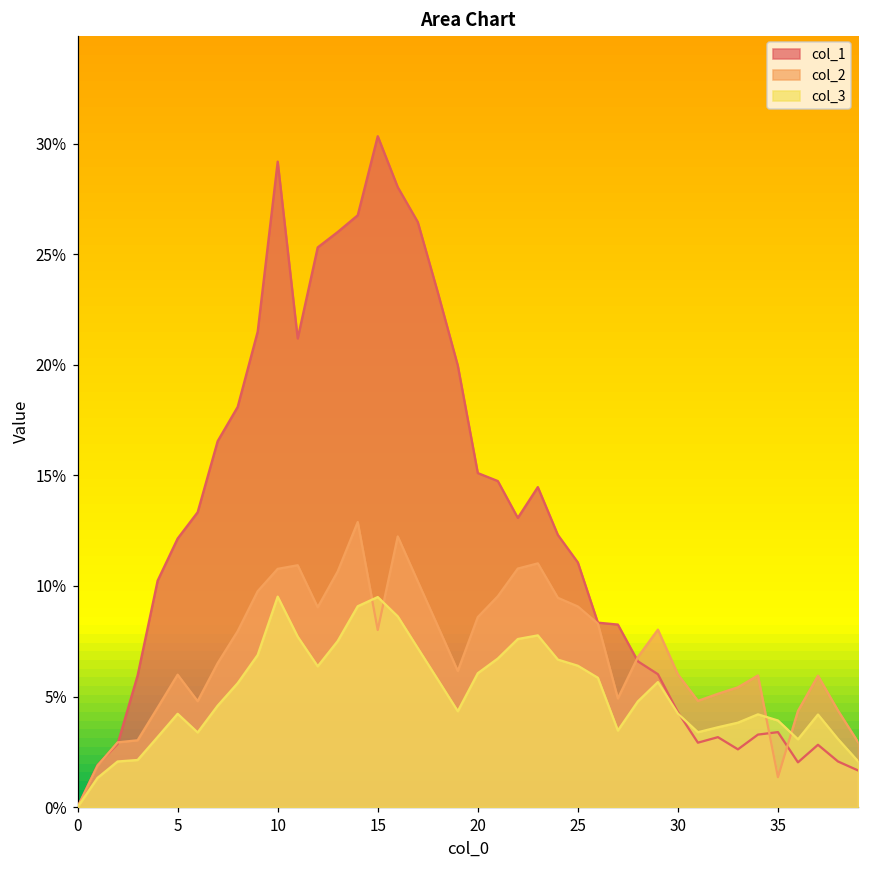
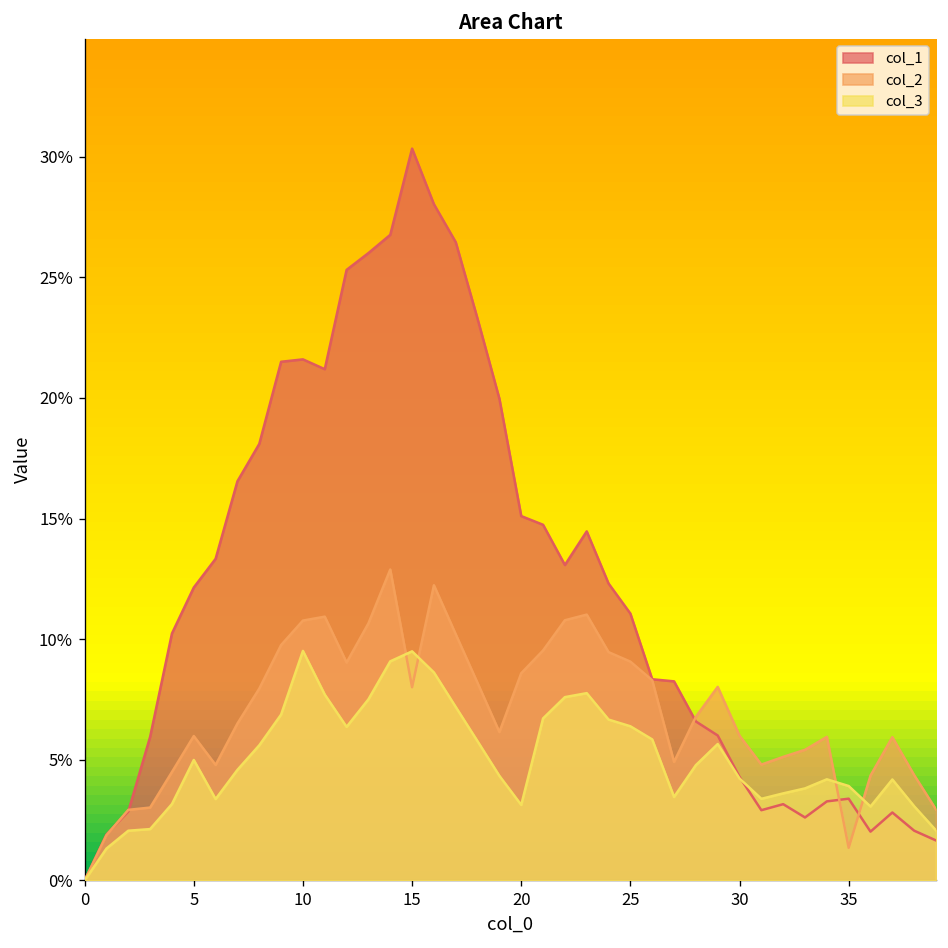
col_3, 5: 4.2% -> 5.0%
col_1, 10: 29.2% -> 21.6%
col_3, 20: 6.1% -> 3.1%
